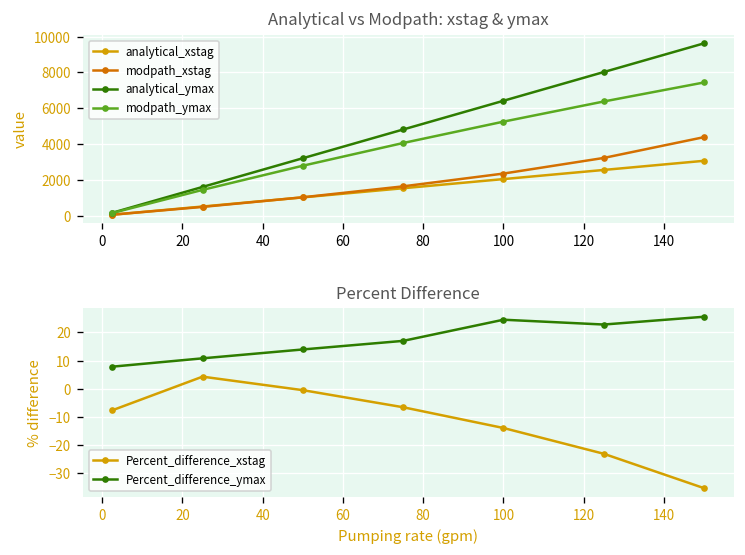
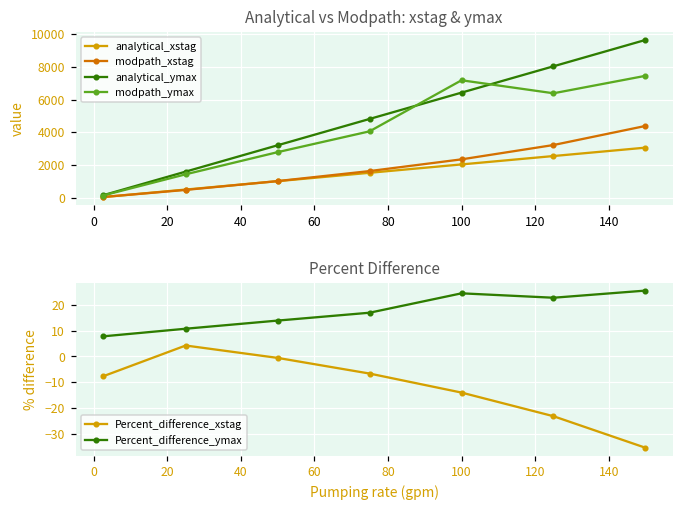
Analytical vs Modpath: xstag & ymax, modpath_ymax, 100: 5300 -> 7200
